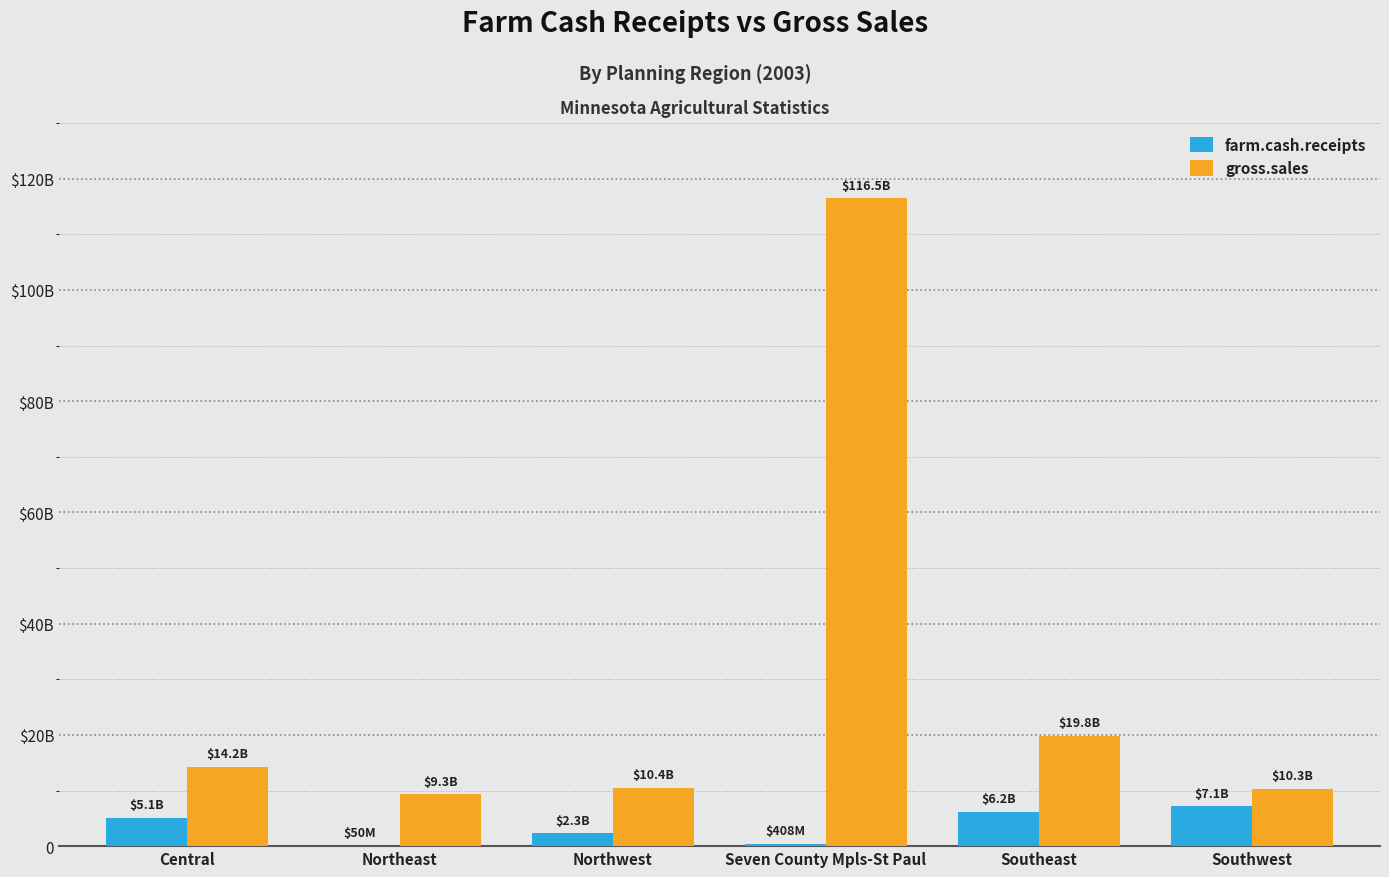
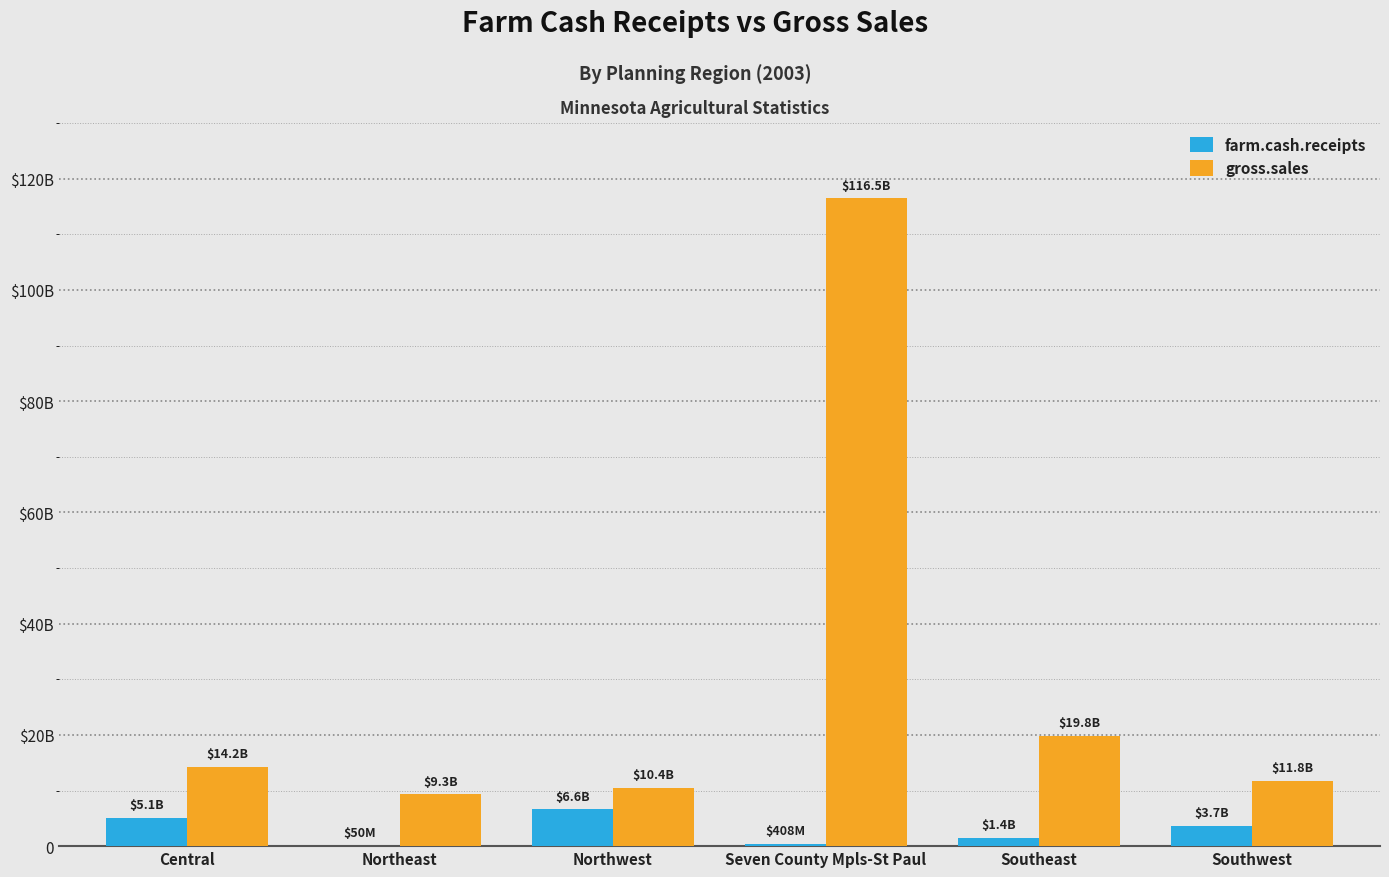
farm.cash.receipts, Northwest: $2.3B -> $6.6B
farm.cash.receipts, Southeast: $6.2B -> $1.4B
farm.cash.receipts, Southwest: $7.1B -> $3.7B
gross.sales, Southwest: $10.3B -> $11.8B
